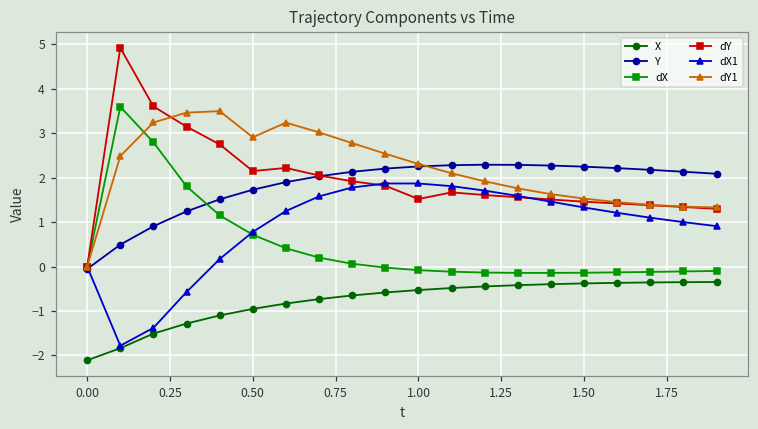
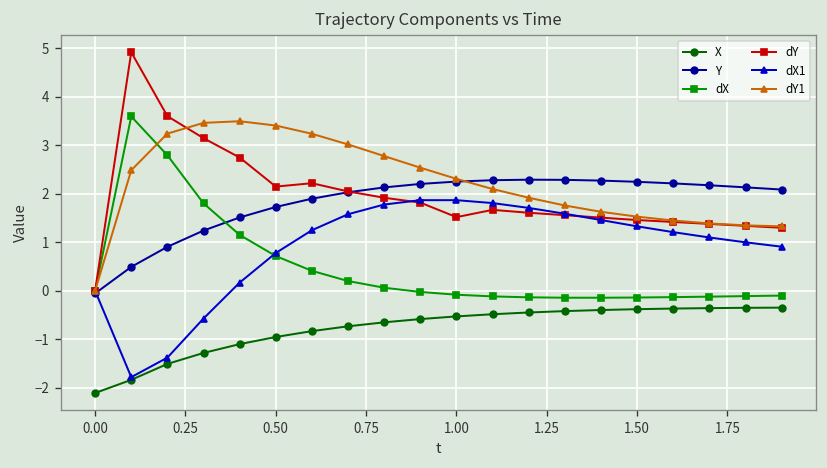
dY1, 0.50: 2.9 -> 3.4
